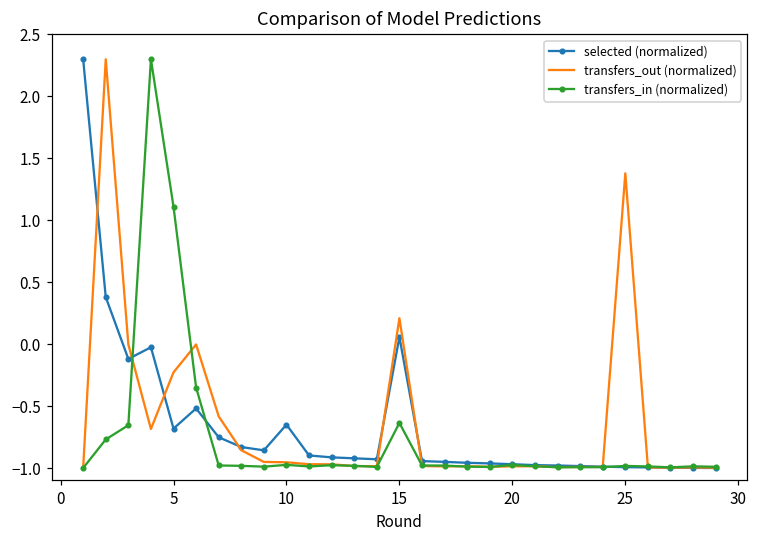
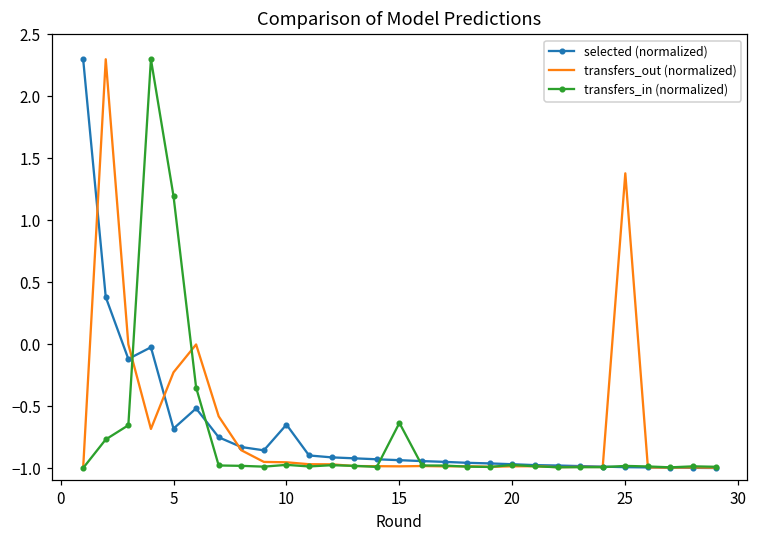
transfers_in (normalized), 5: 1.11 -> 1.19
selected (normalized), 15: 0.06 -> -0.94
transfers_out (normalized), 15: 0.21 -> -0.99
